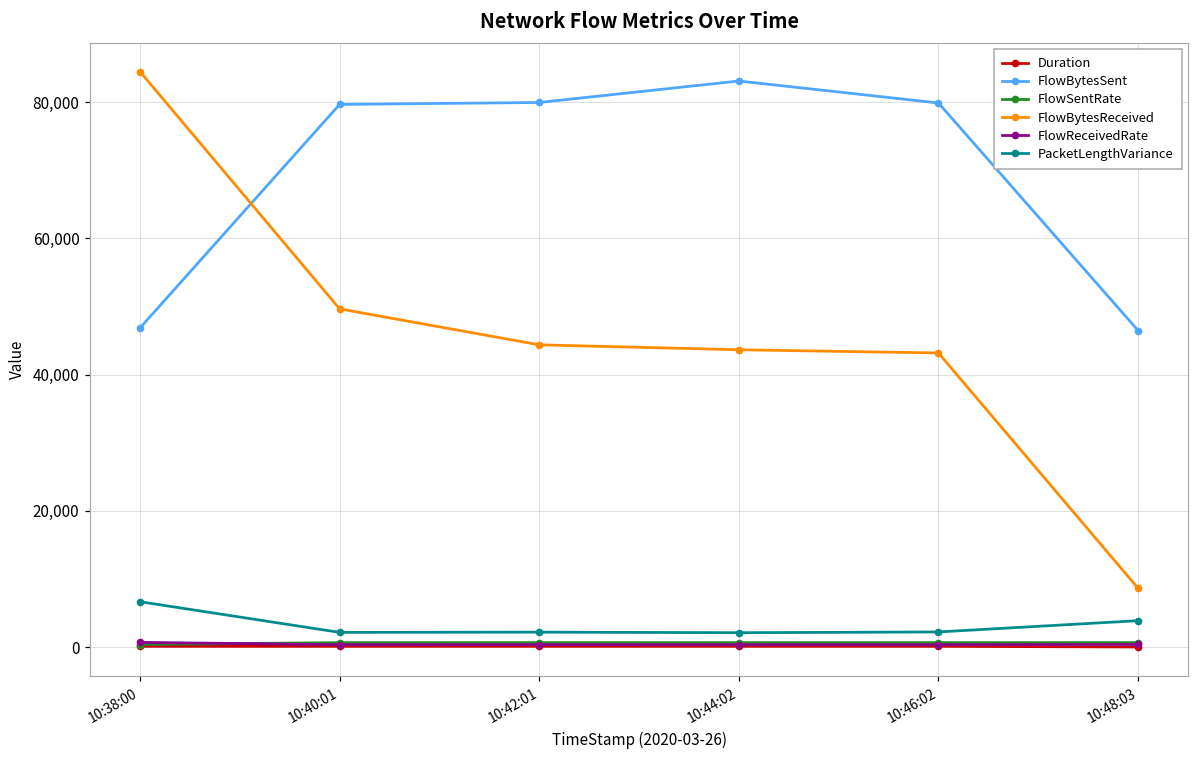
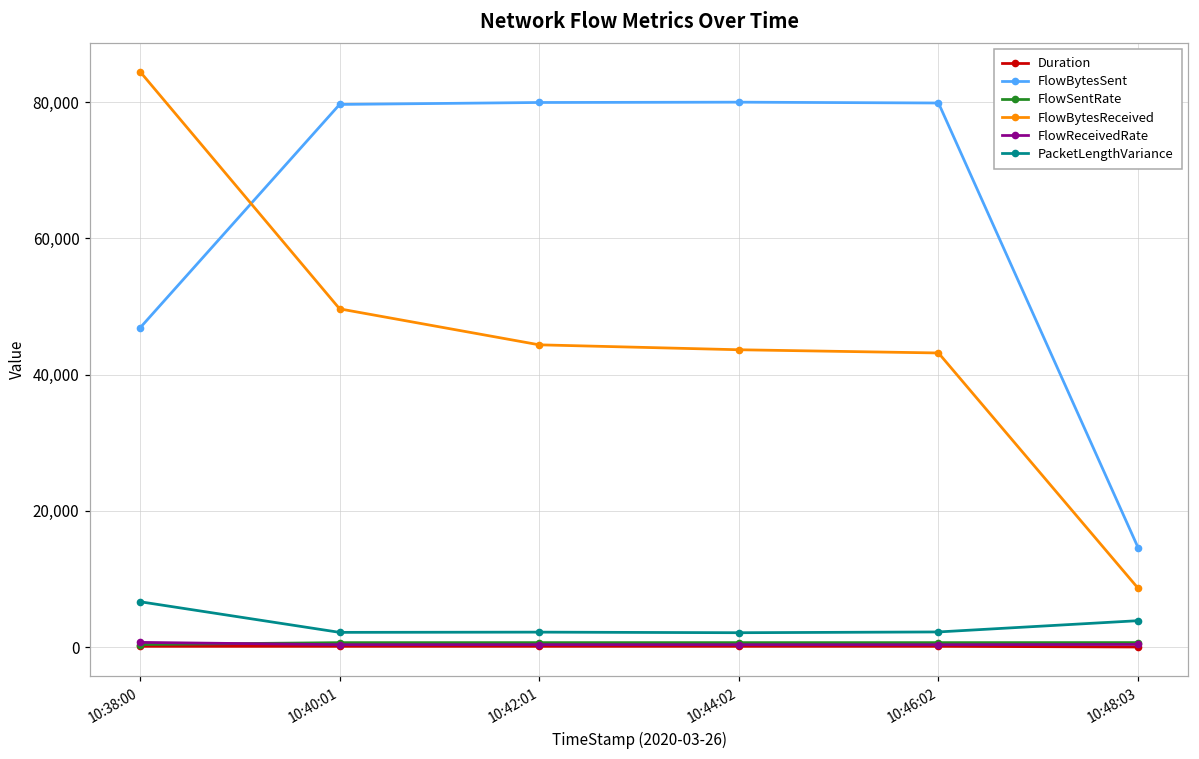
FlowBytesSent, 10:44:02: 83,000 -> 80,000
FlowBytesSent, 10:48:03: 46,000 -> 15,000
